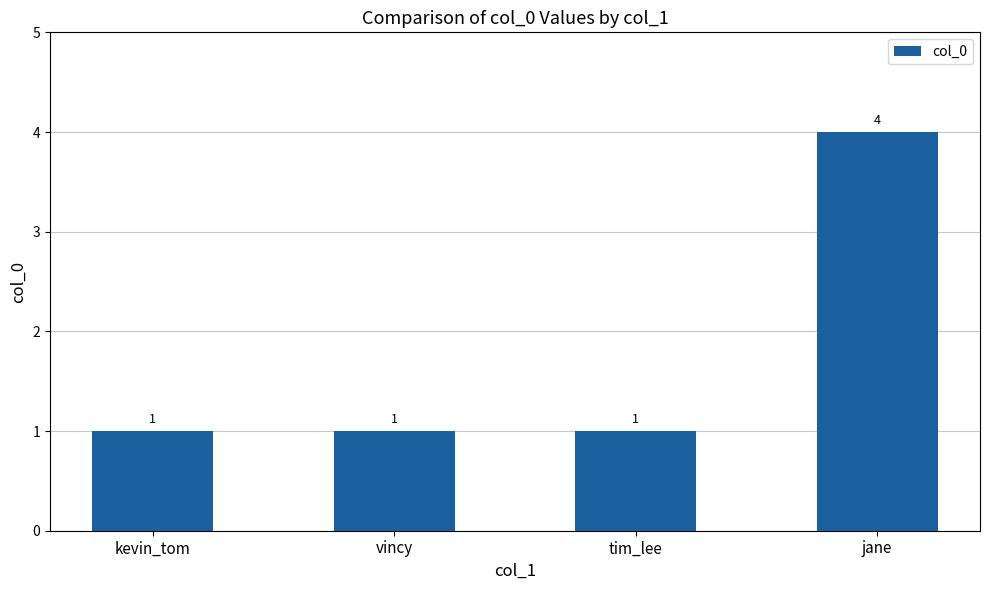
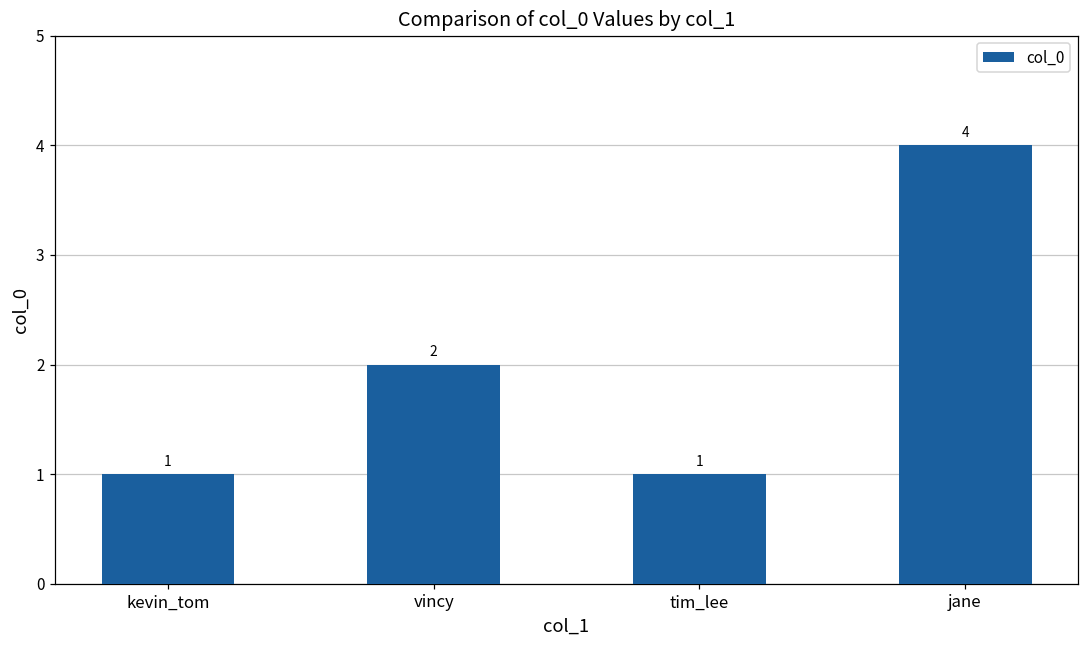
vincy: 1 -> 2
